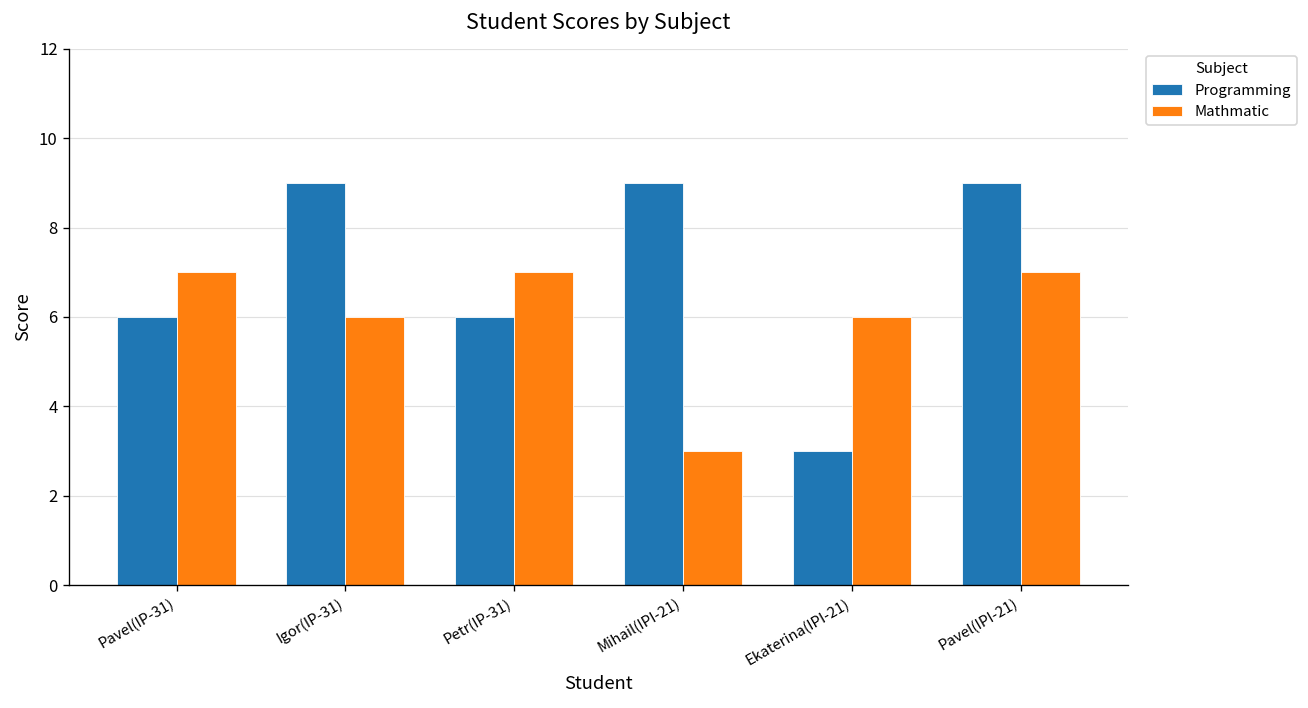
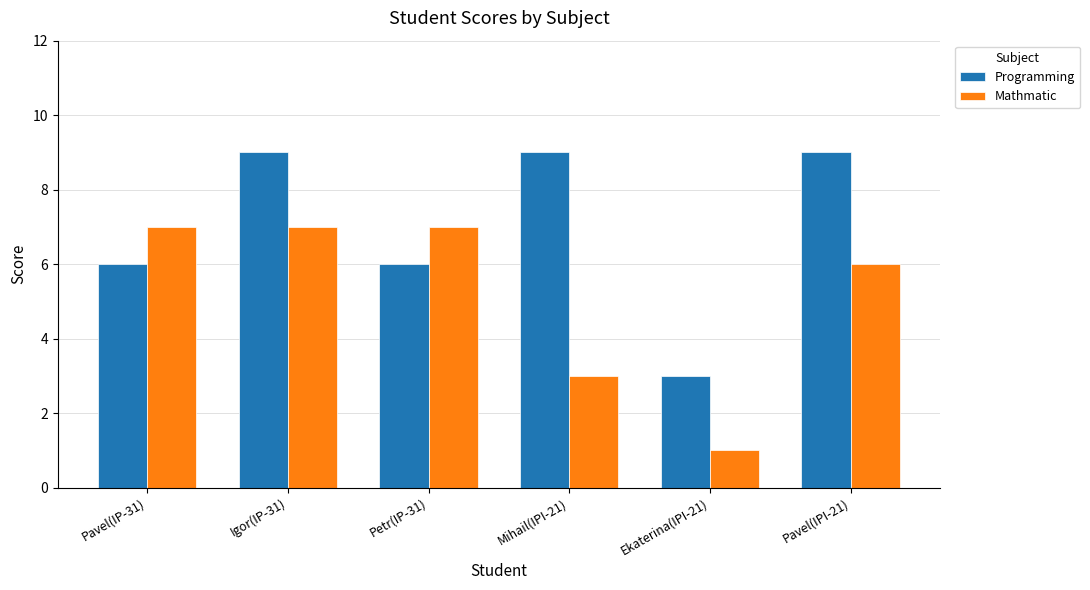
Mathmatic, Igor(IP-31): 6 -> 7
Mathmatic, Ekaterina(IPI-21): 6 -> 1
Mathmatic, Pavel(IPI-21): 7 -> 6
